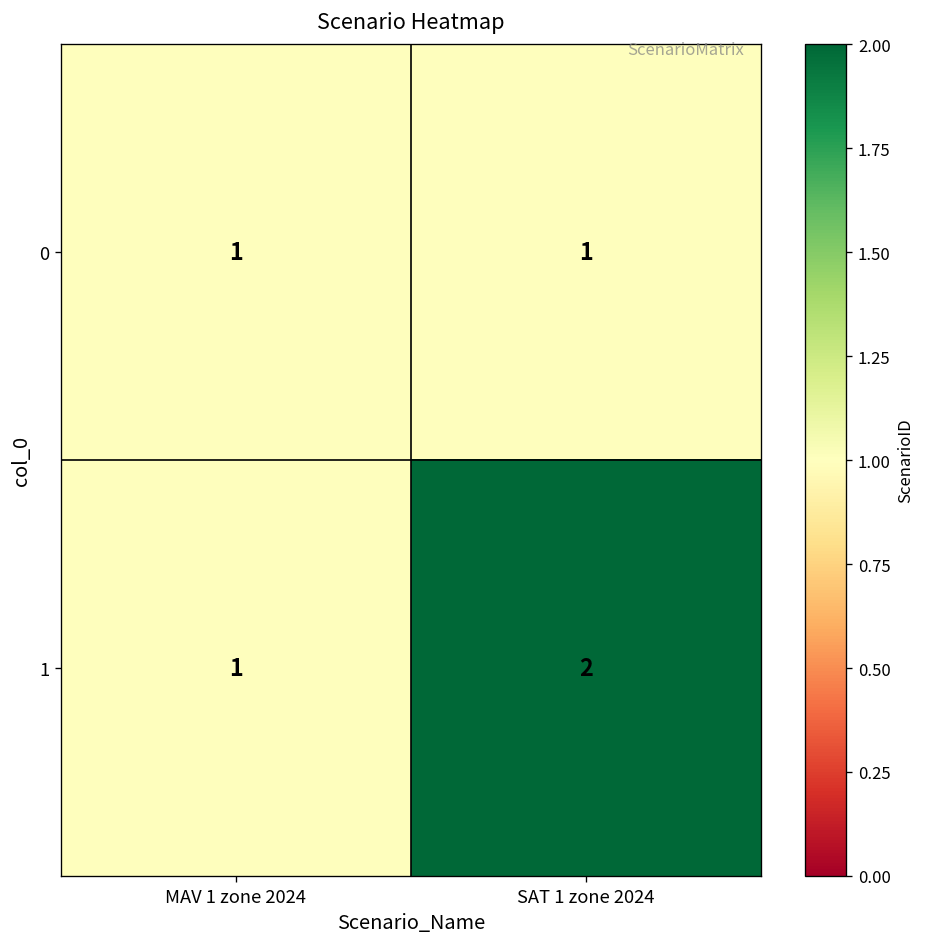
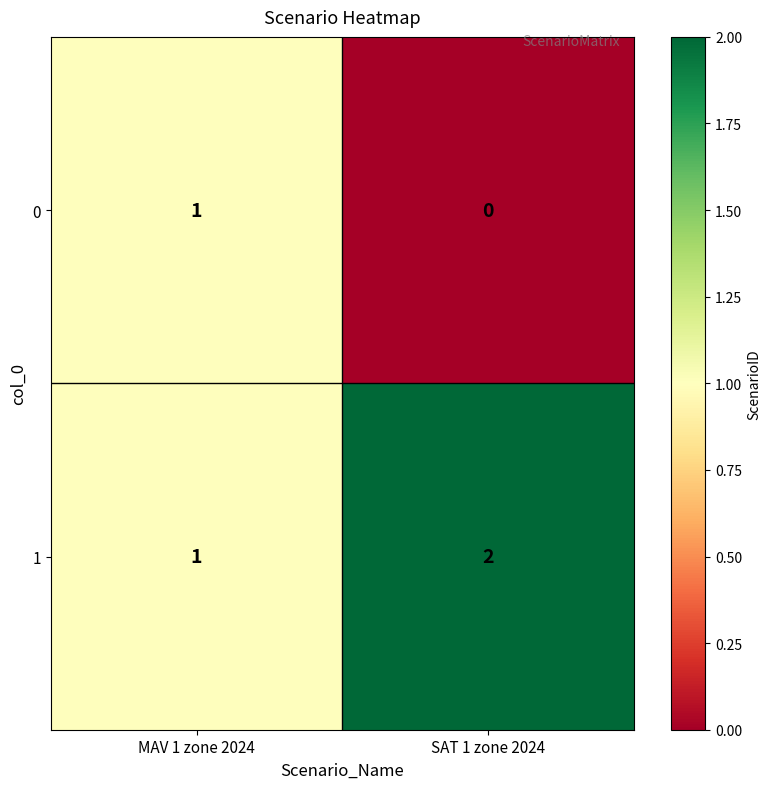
0, SAT 1 zone 2024: 1 -> 0
